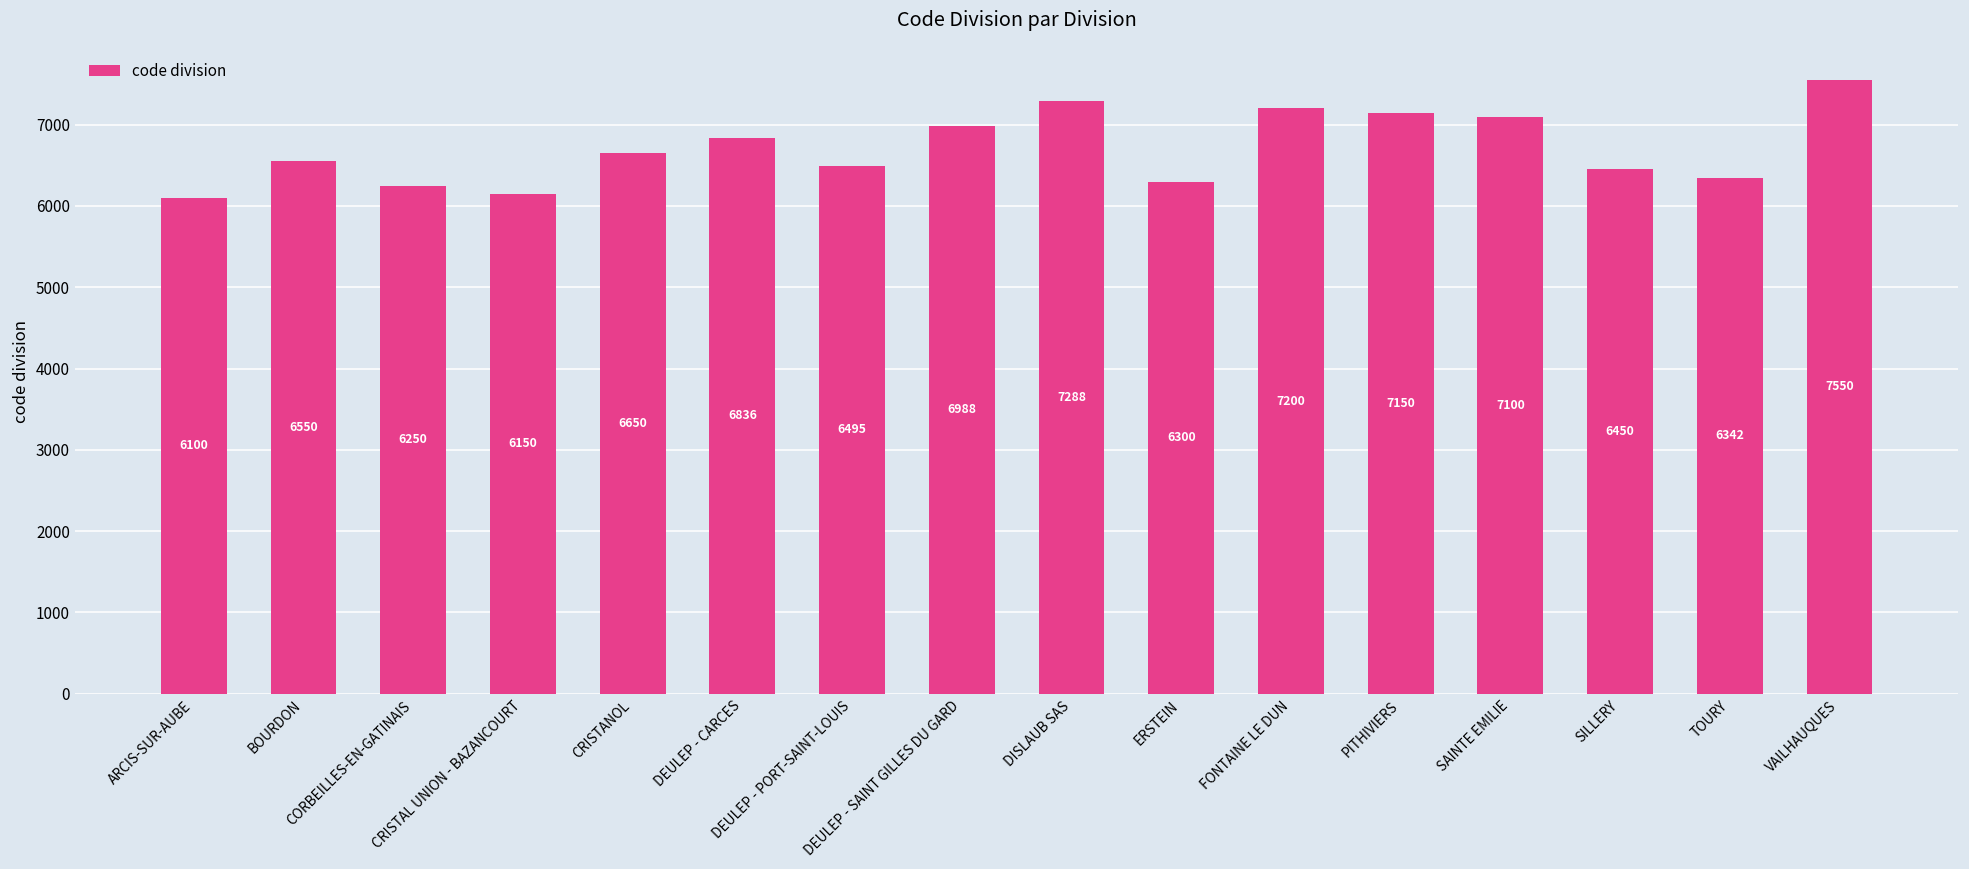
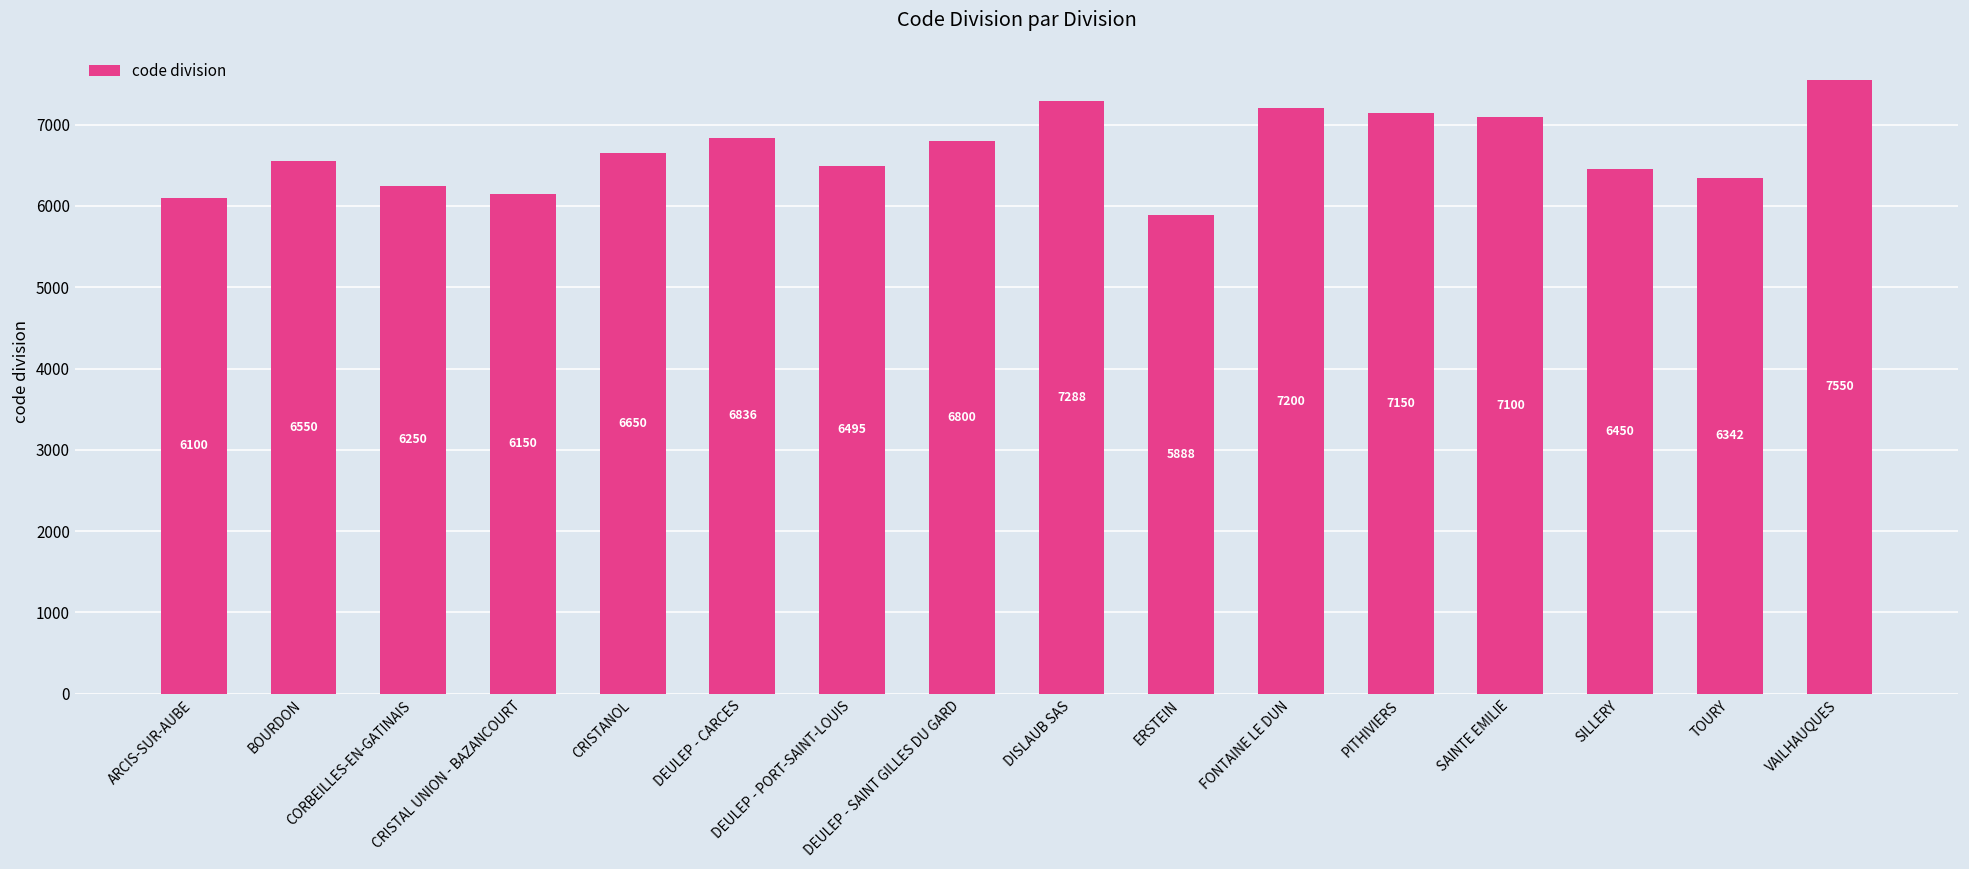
DEULEP - SAINT GILLES DU GARD: 6988 -> 6800
ERSTEIN: 6300 -> 5888
